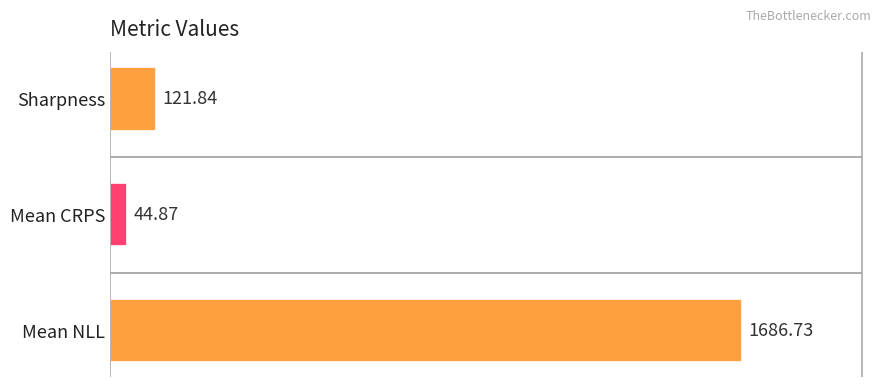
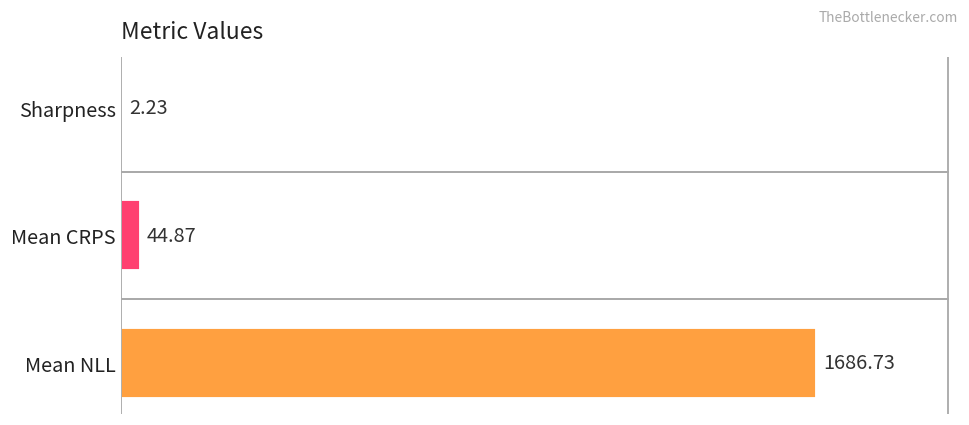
Sharpness: 121.84 -> 2.23
